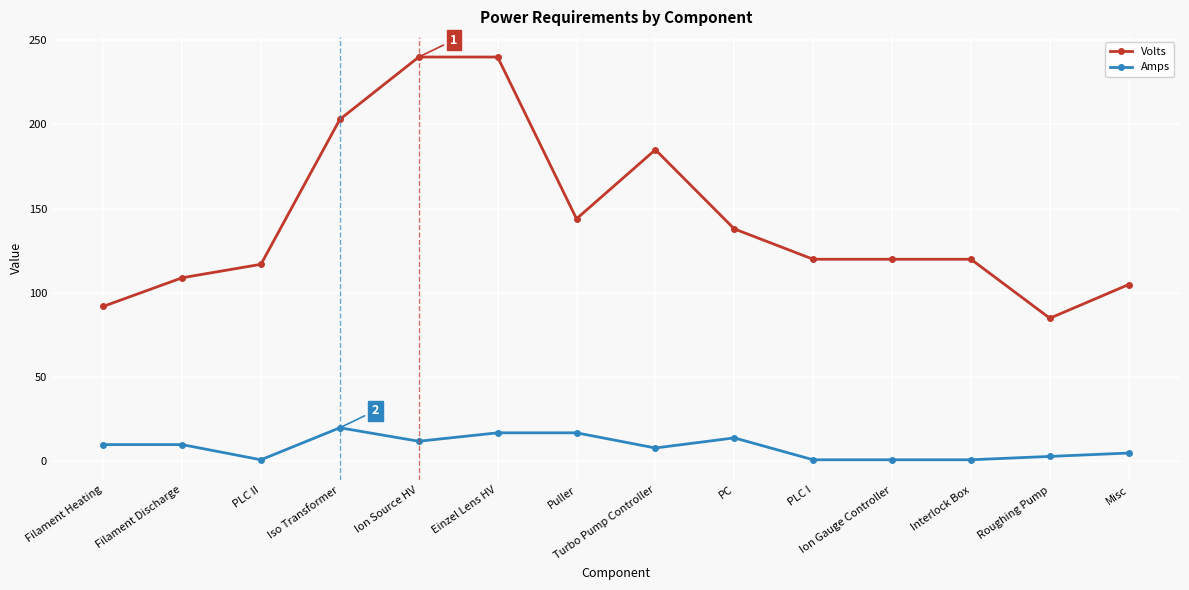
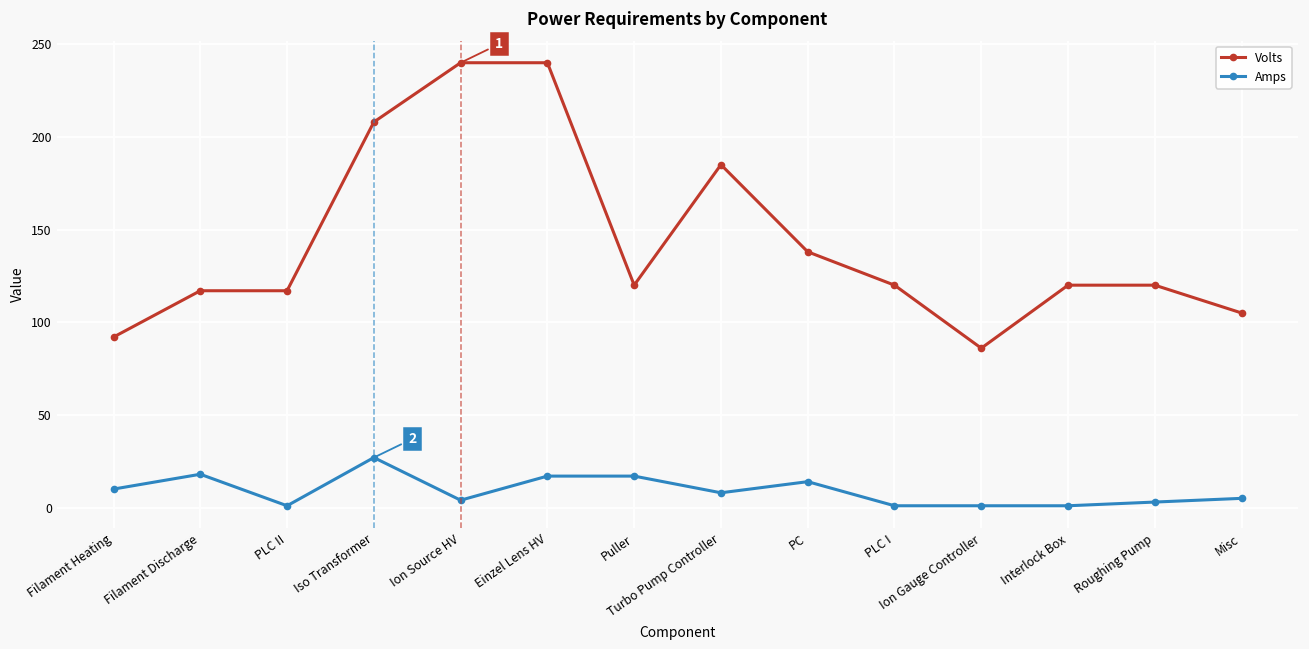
Volts, Filament Discharge: 109 -> 117
Amps, Filament Discharge: 10 -> 18
Volts, Iso Transformer: 203 -> 208
Amps, Iso Transformer: 20 -> 27
Amps, Ion Source HV: 12 -> 4
Volts, Puller: 144 -> 120
Volts, Ion Gauge Controller: 120 -> 86
Volts, Roughing Pump: 85 -> 120
